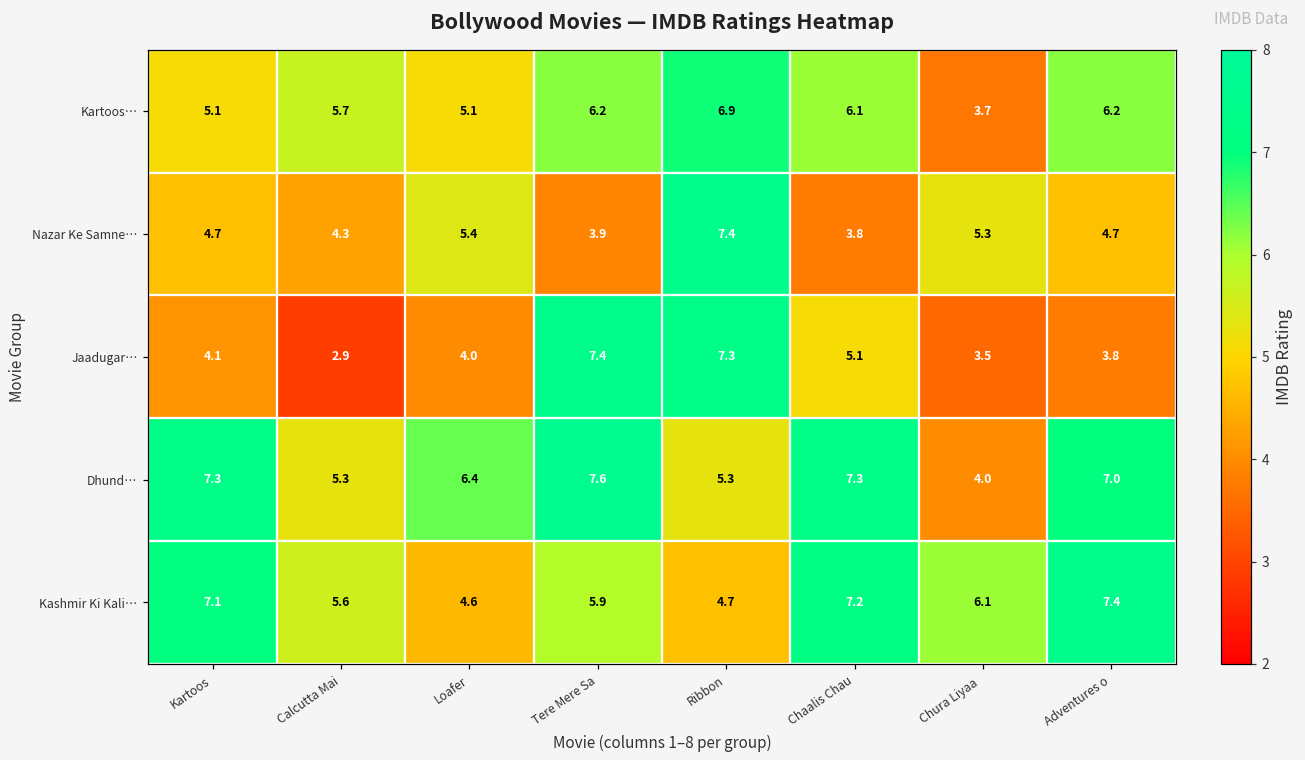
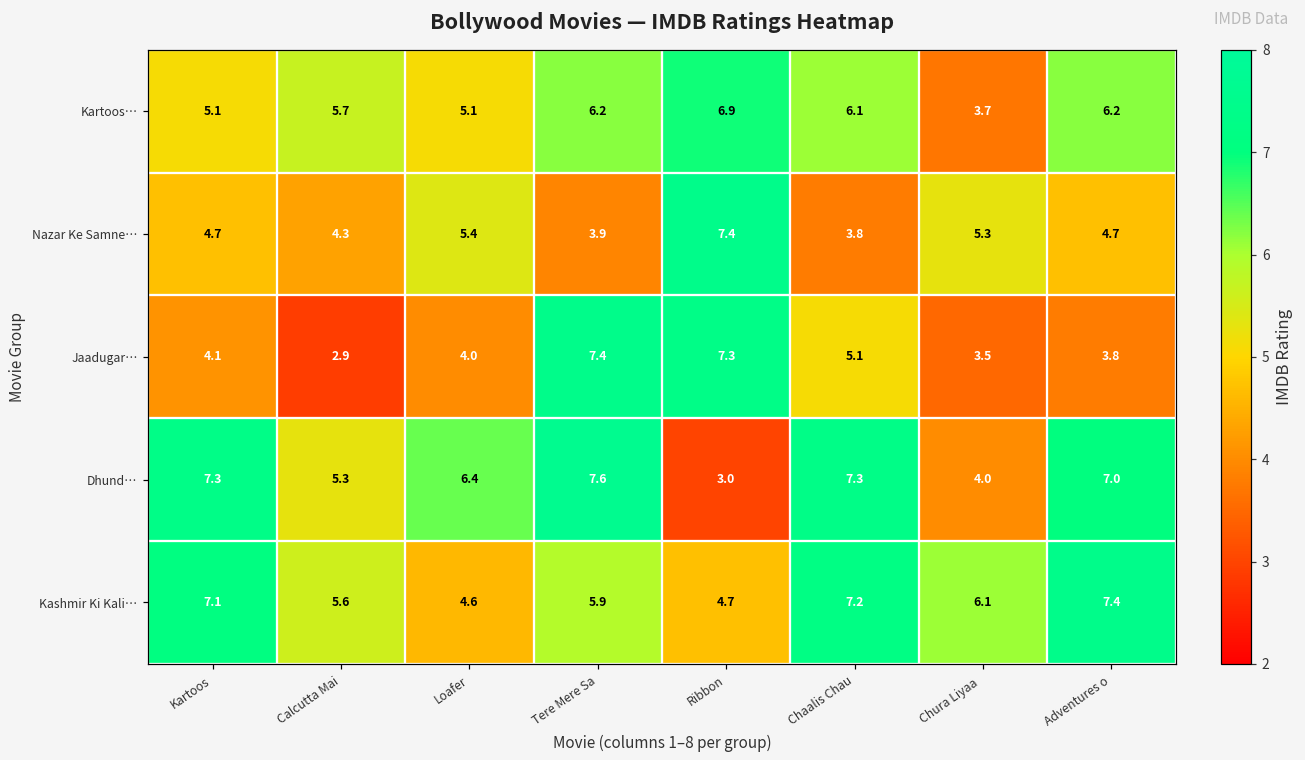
Dhund…, Ribbon: 5.3 -> 3.0
